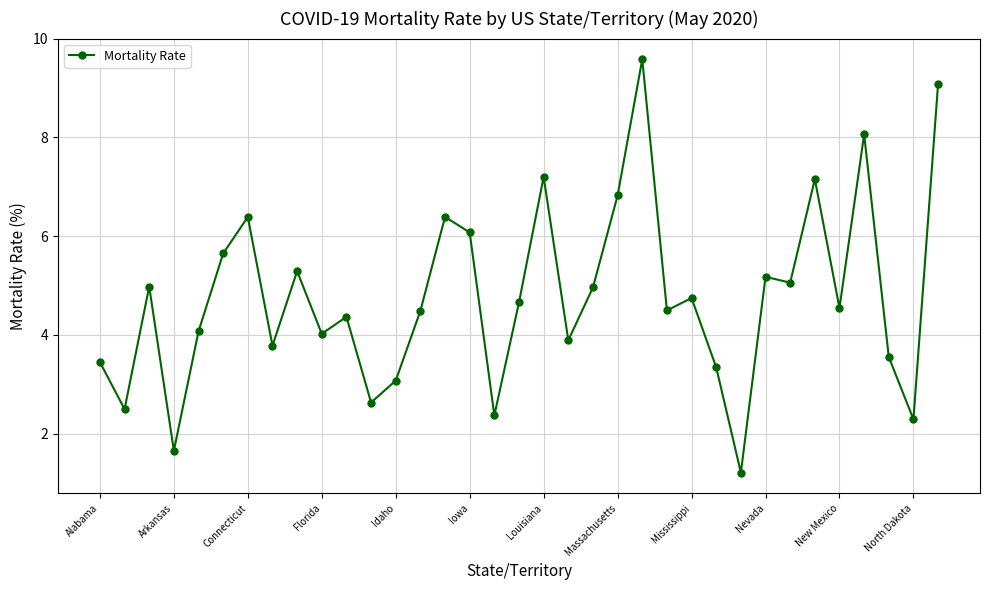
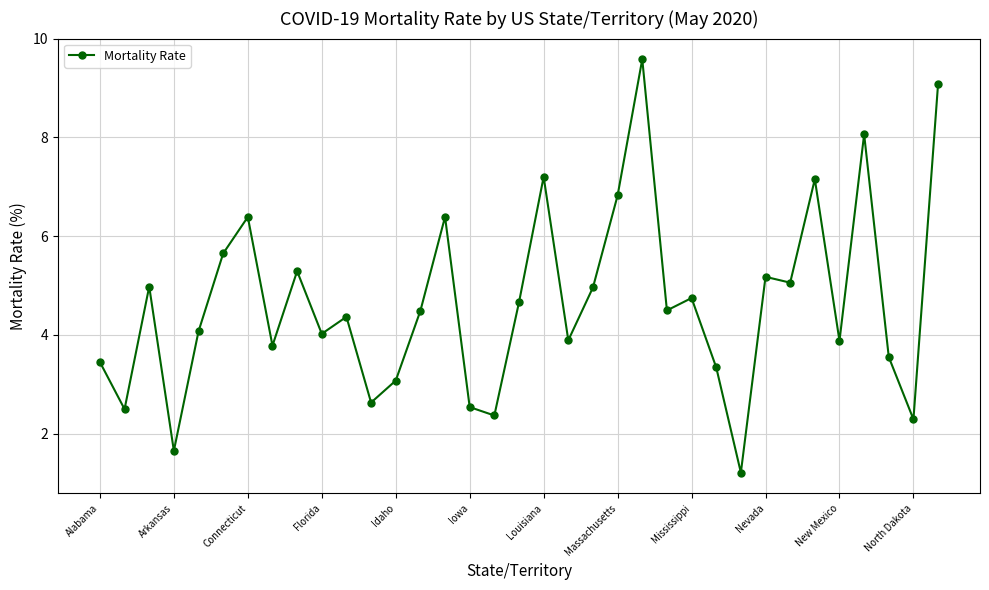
Iowa: 6.1 -> 2.5
New Mexico: 4.5 -> 3.9
